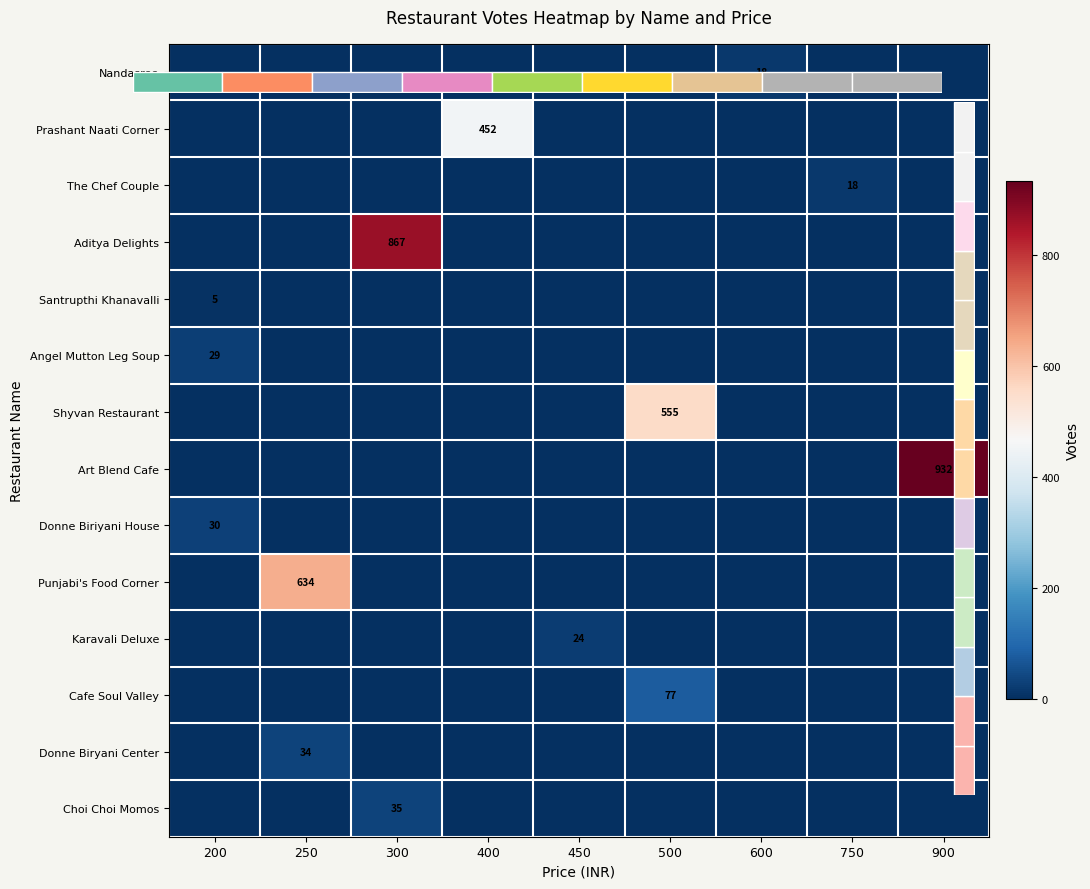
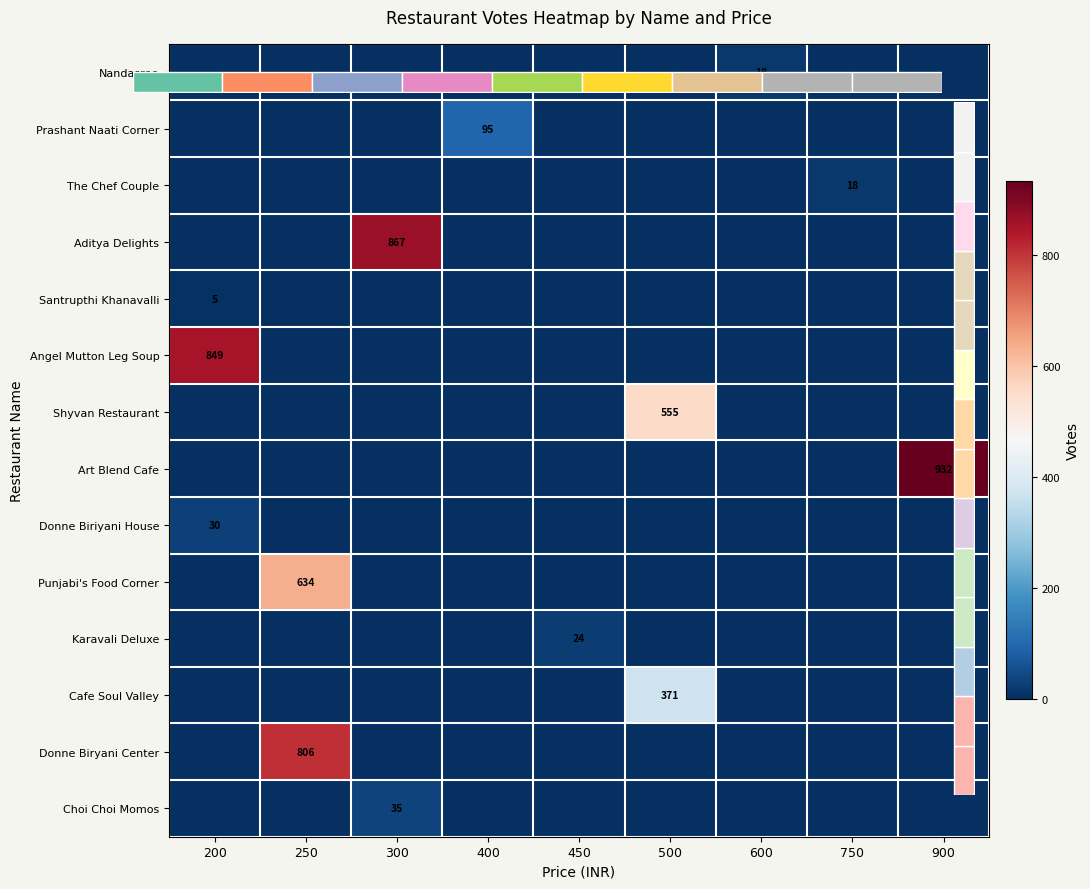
Restaurant Votes Heatmap by Name and Price, Prashant Naati Corner, 400: 452 -> 95
Restaurant Votes Heatmap by Name and Price, Angel Mutton Leg Soup, 200: 29 -> 849
Restaurant Votes Heatmap by Name and Price, Cafe Soul Valley, 500: 77 -> 371
Restaurant Votes Heatmap by Name and Price, Donne Biryani Center, 250: 34 -> 806
